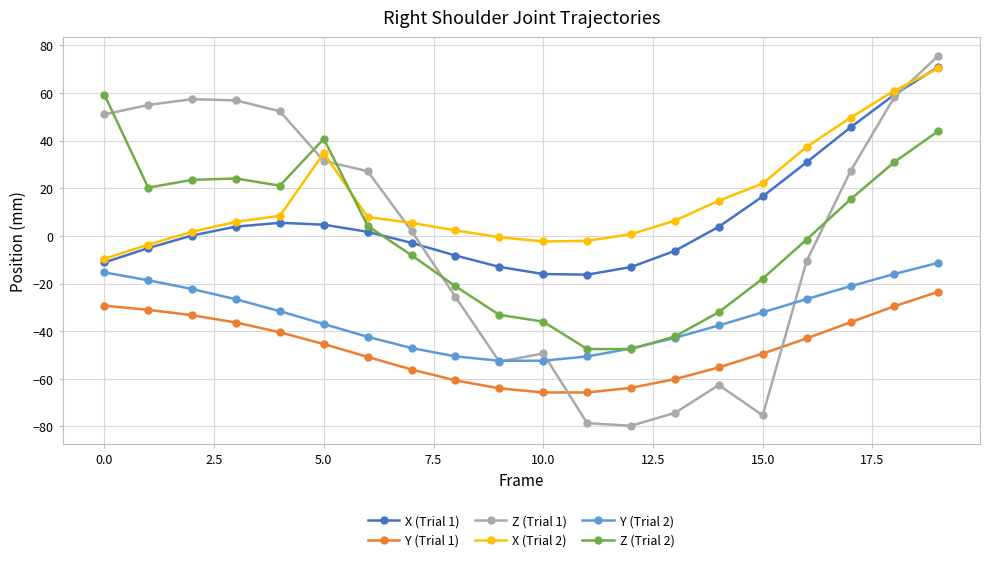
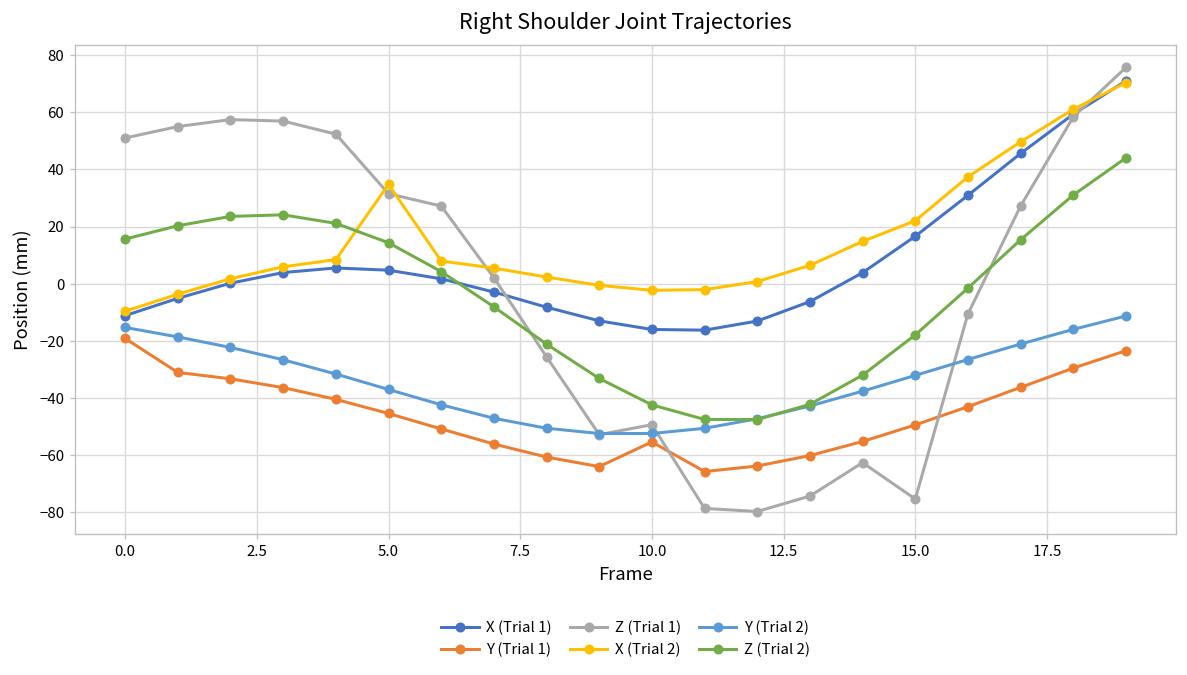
Y (Trial 1), 0.0: -29 -> -19
Z (Trial 2), 0.0: 59 -> 16
Z (Trial 2), 5.0: 41 -> 14
Y (Trial 1), 10.0: -66 -> -55
Z (Trial 2), 10.0: -36 -> -42
